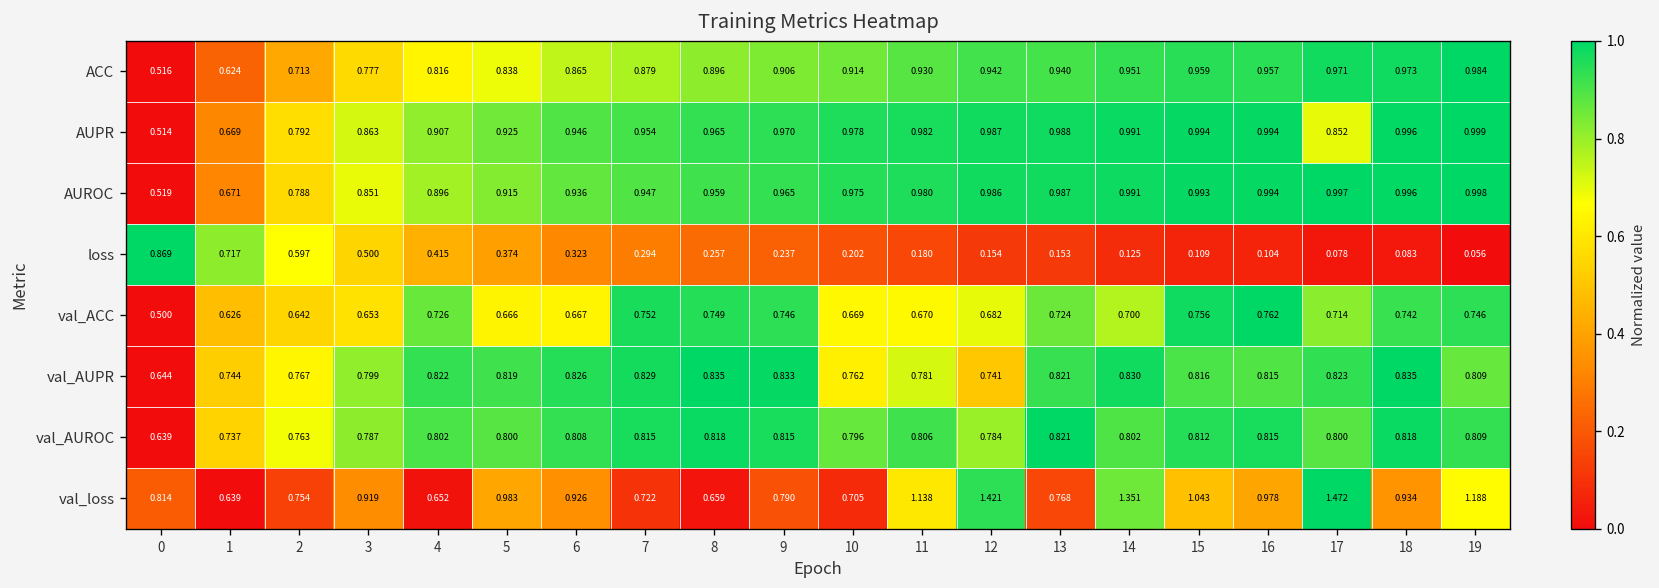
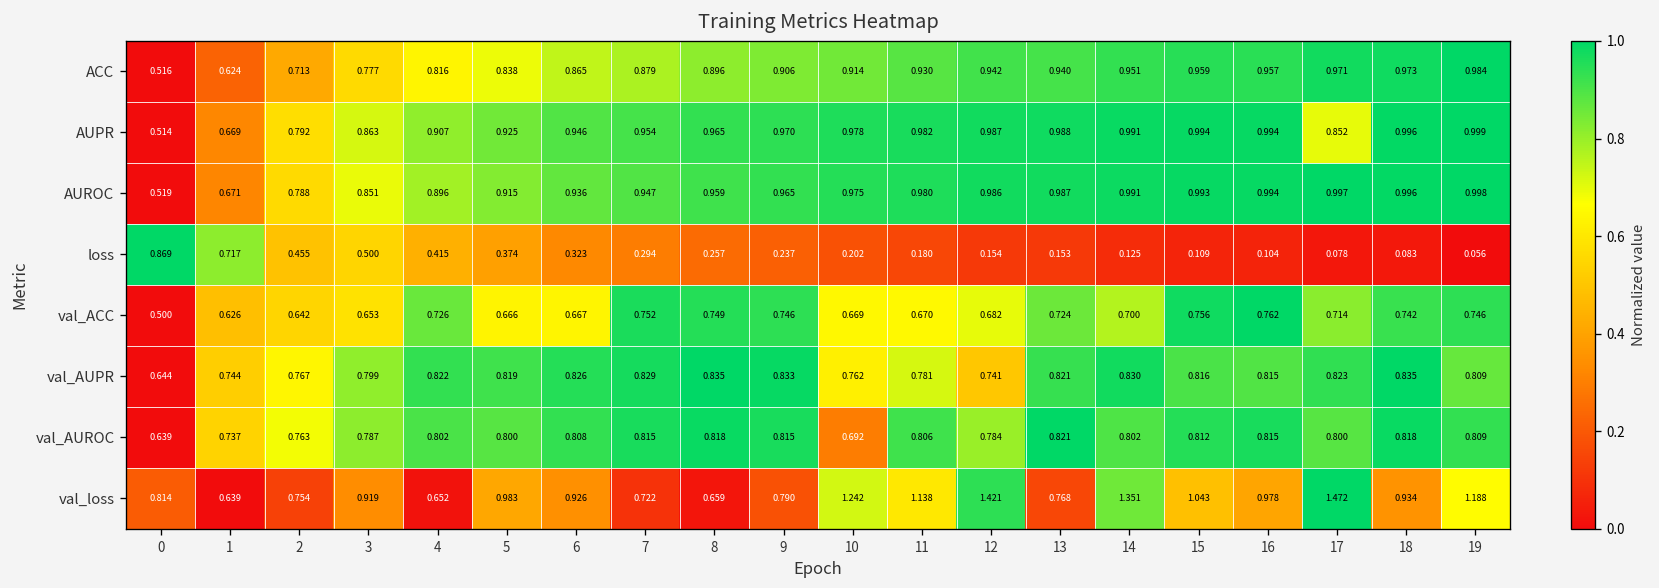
loss, 2: 0.597 -> 0.455
val_AUROC, 10: 0.796 -> 0.692
val_loss, 10: 0.705 -> 1.242
